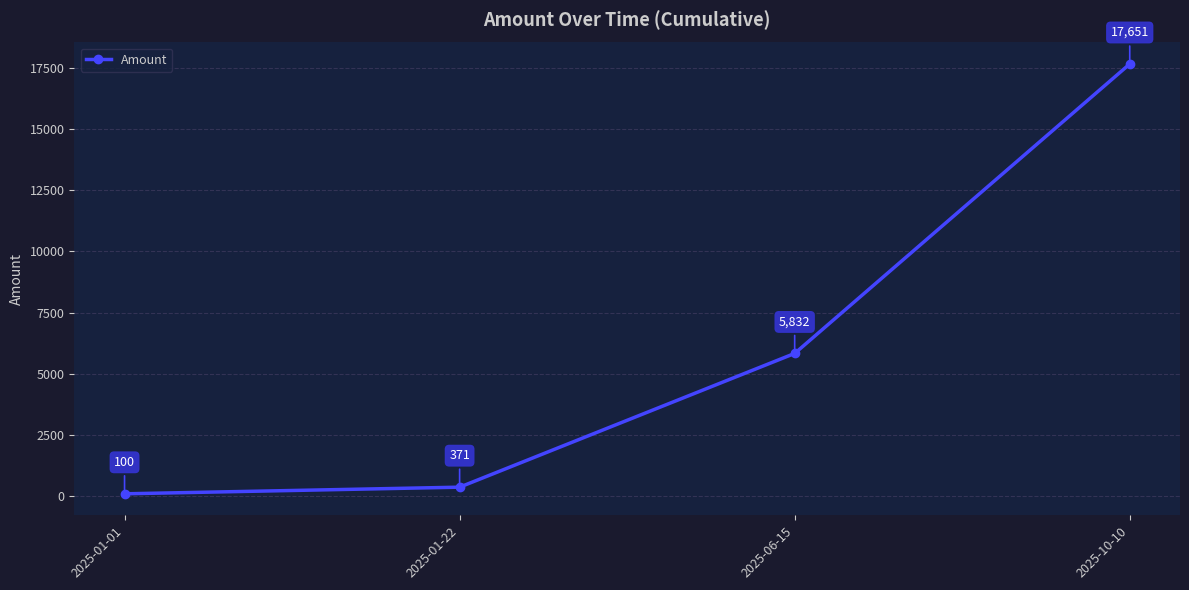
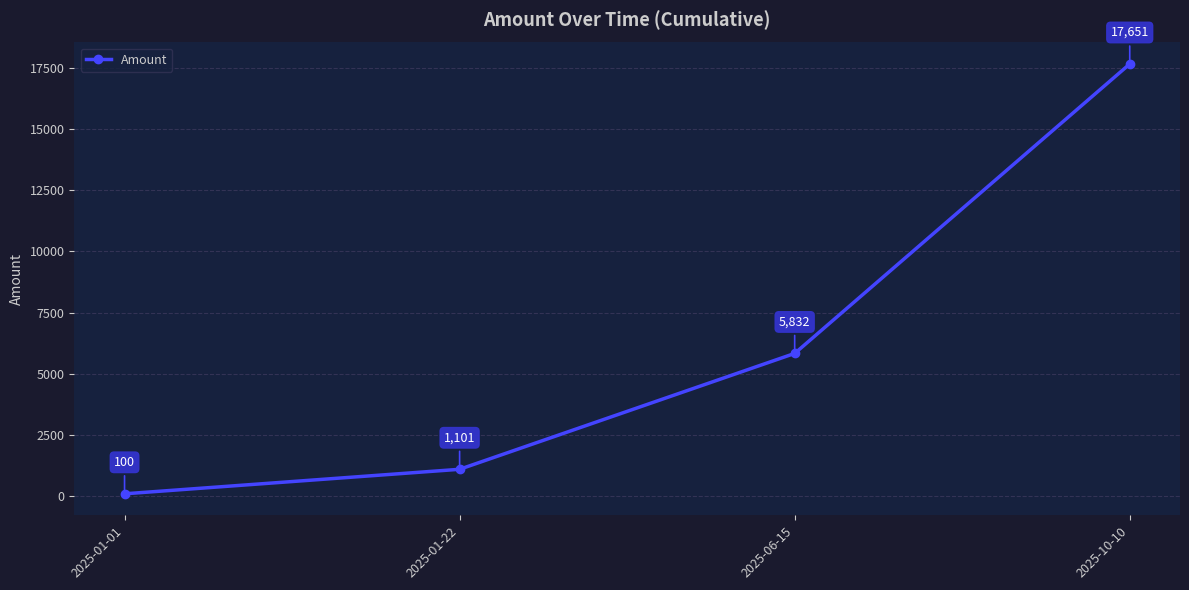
2025-01-22: 371 -> 1,101
